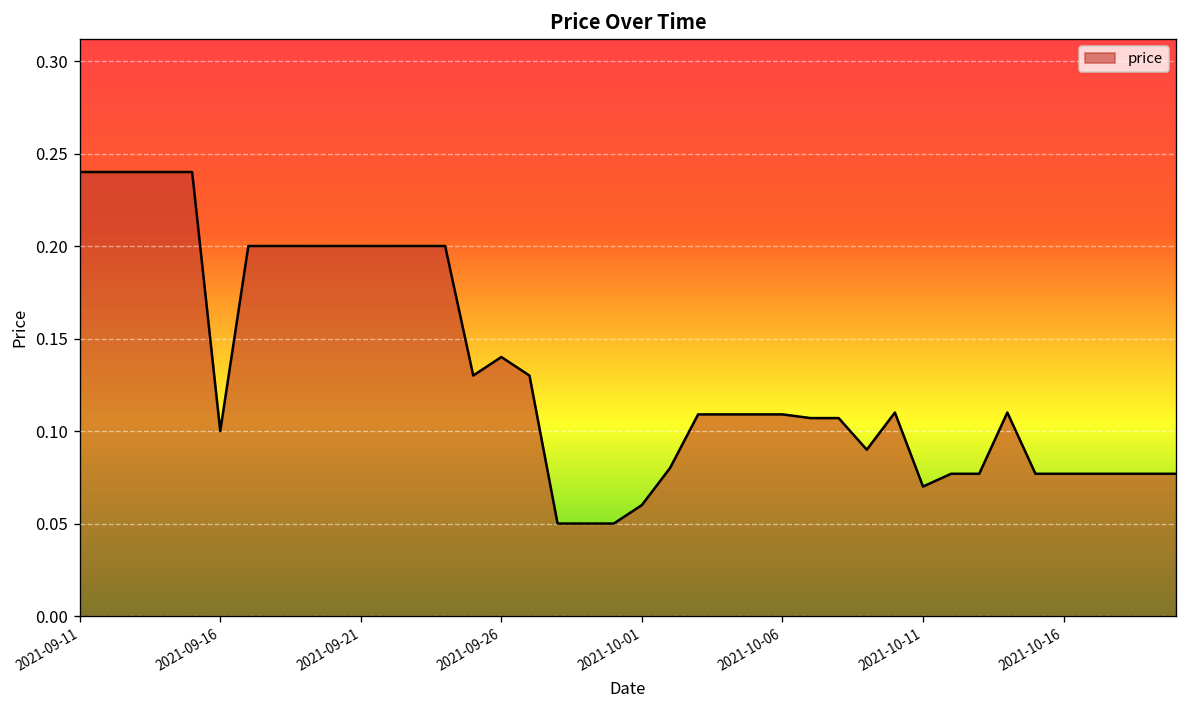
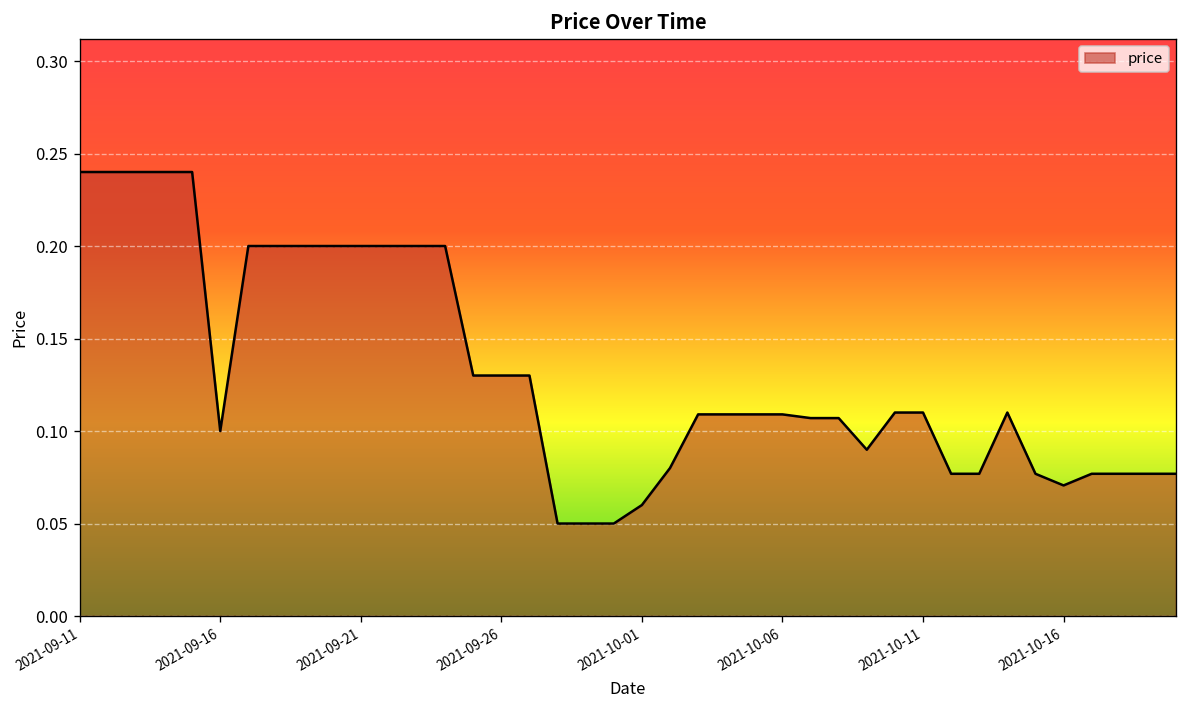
2021-09-26: 0.14 -> 0.13
2021-10-11: 0.07 -> 0.11
2021-10-16: 0.077 -> 0.071
